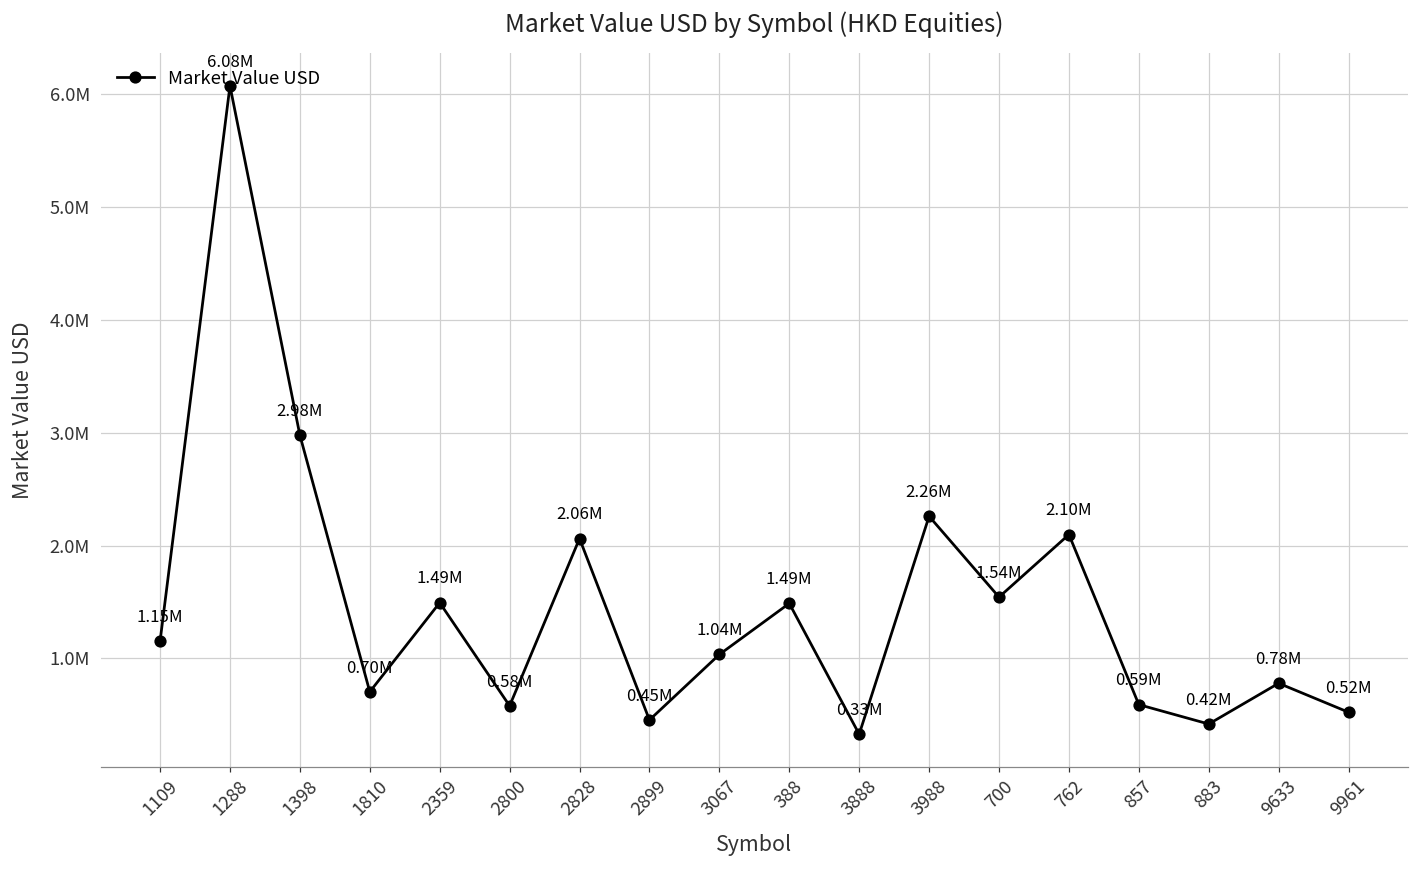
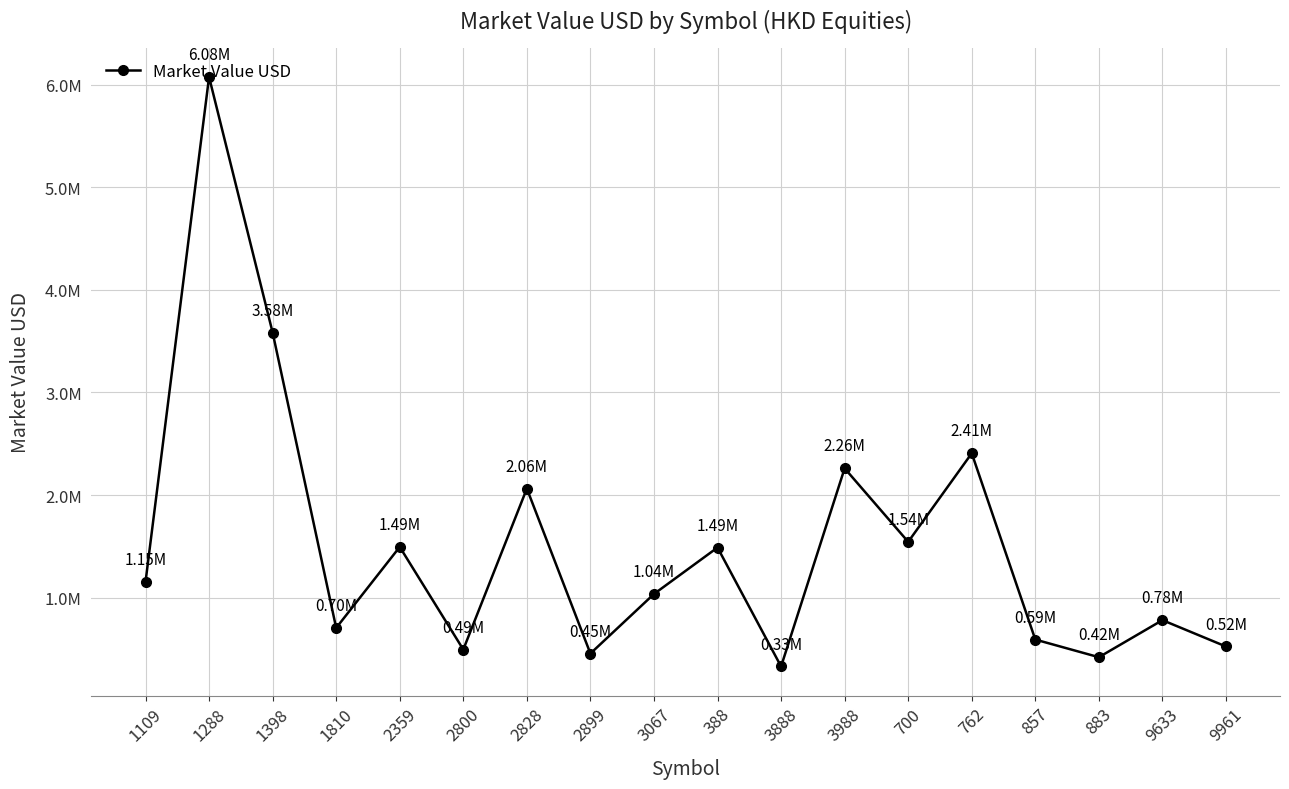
1398: 2.98M -> 3.58M
2800: 0.58M -> 0.49M
762: 2.10M -> 2.41M
